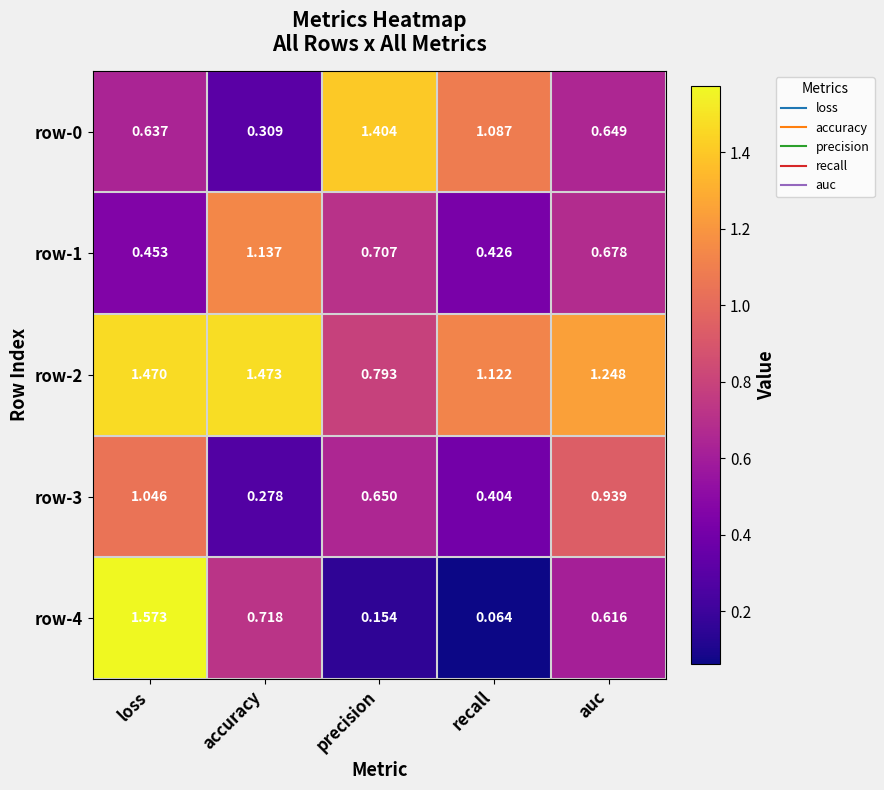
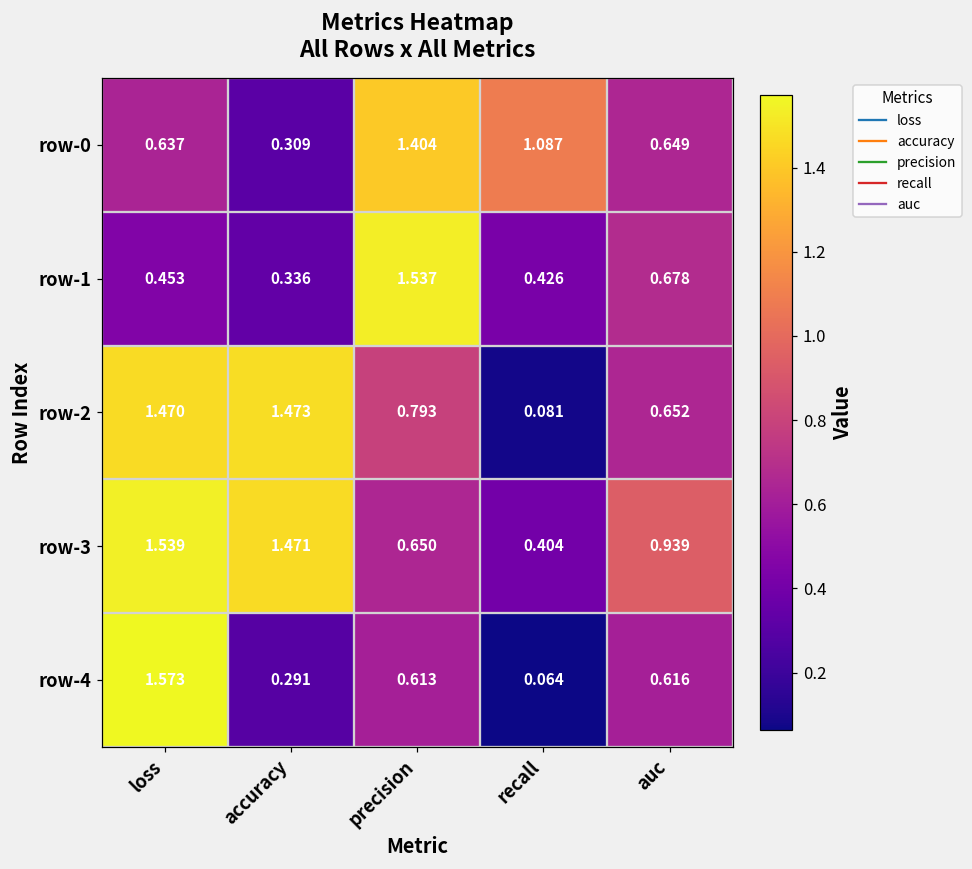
row-1, accuracy: 1.137 -> 0.336
row-1, precision: 0.707 -> 1.537
row-2, recall: 1.122 -> 0.081
row-2, auc: 1.248 -> 0.652
row-3, loss: 1.046 -> 1.539
row-3, accuracy: 0.278 -> 1.471
row-4, accuracy: 0.718 -> 0.291
row-4, precision: 0.154 -> 0.613
